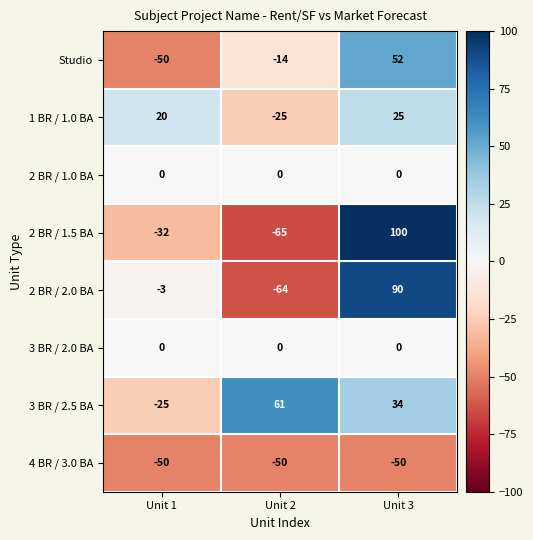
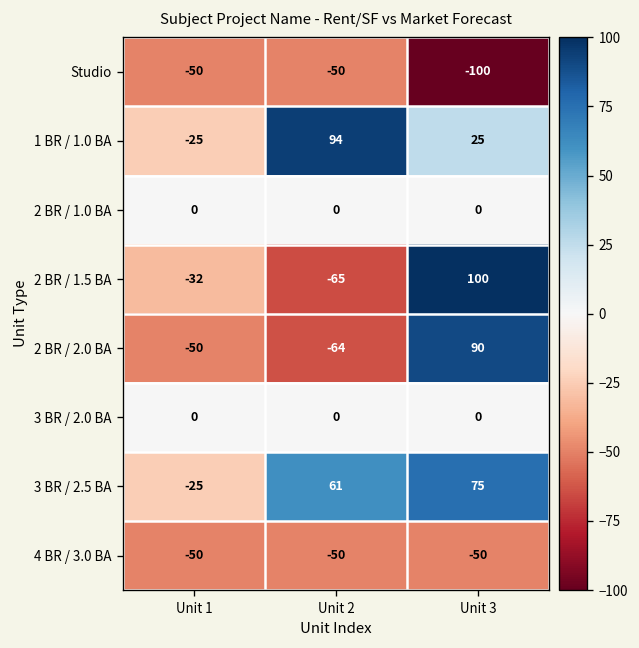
Studio, Unit 2: -14 -> -50
Studio, Unit 3: 52 -> -100
1 BR / 1.0 BA, Unit 1: 20 -> -25
1 BR / 1.0 BA, Unit 2: -25 -> 94
2 BR / 2.0 BA, Unit 1: -3 -> -50
3 BR / 2.5 BA, Unit 3: 34 -> 75
